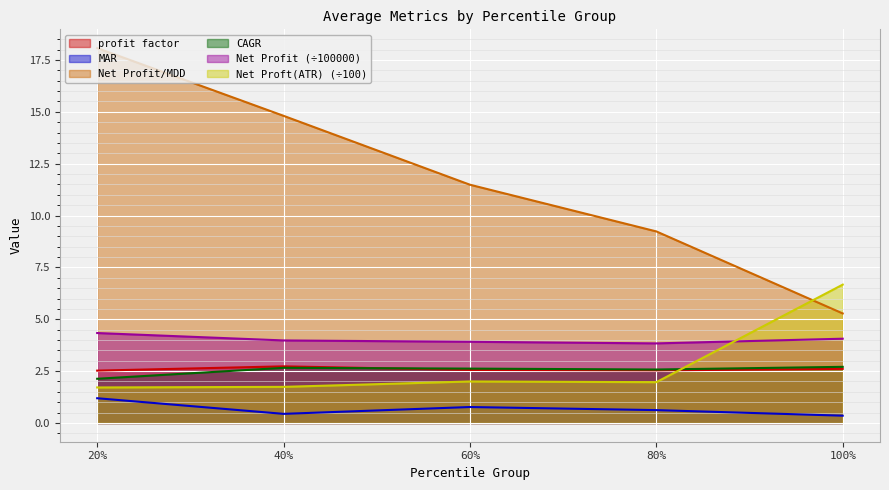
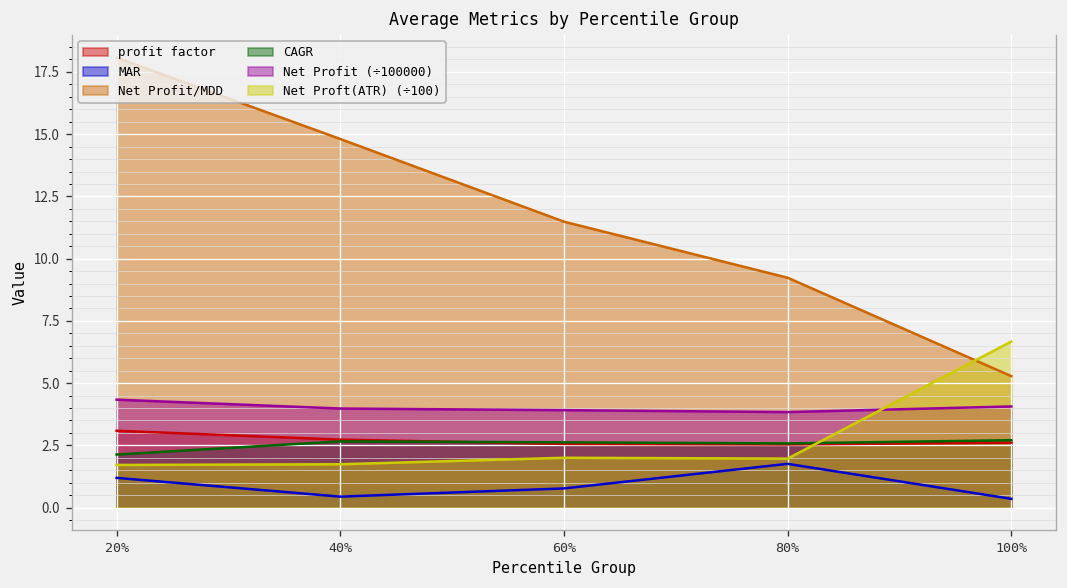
profit factor, 20%: 2.5 -> 3.1
MAR, 80%: 0.6 -> 1.8
